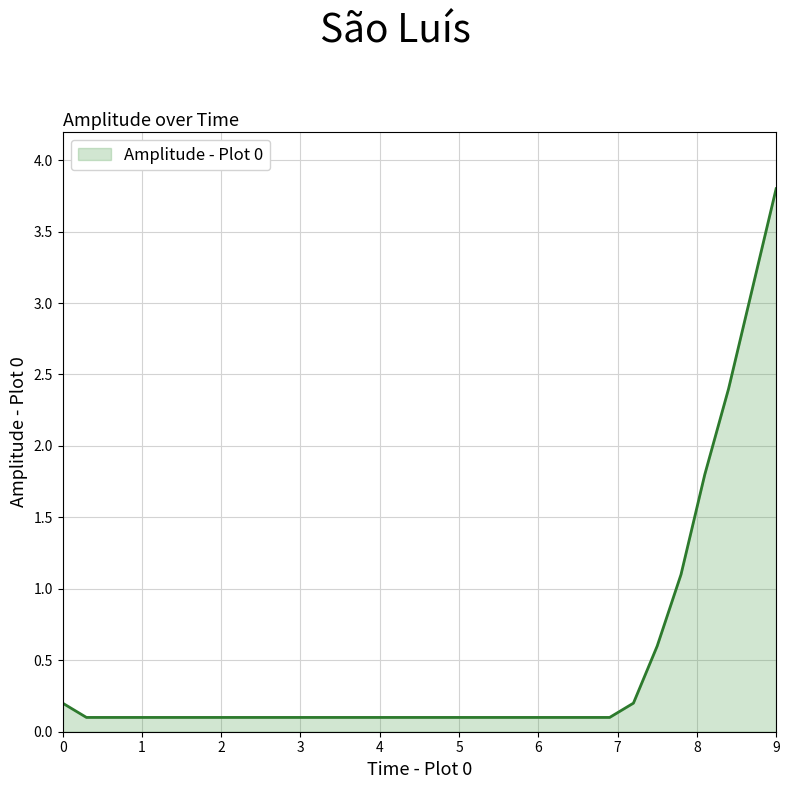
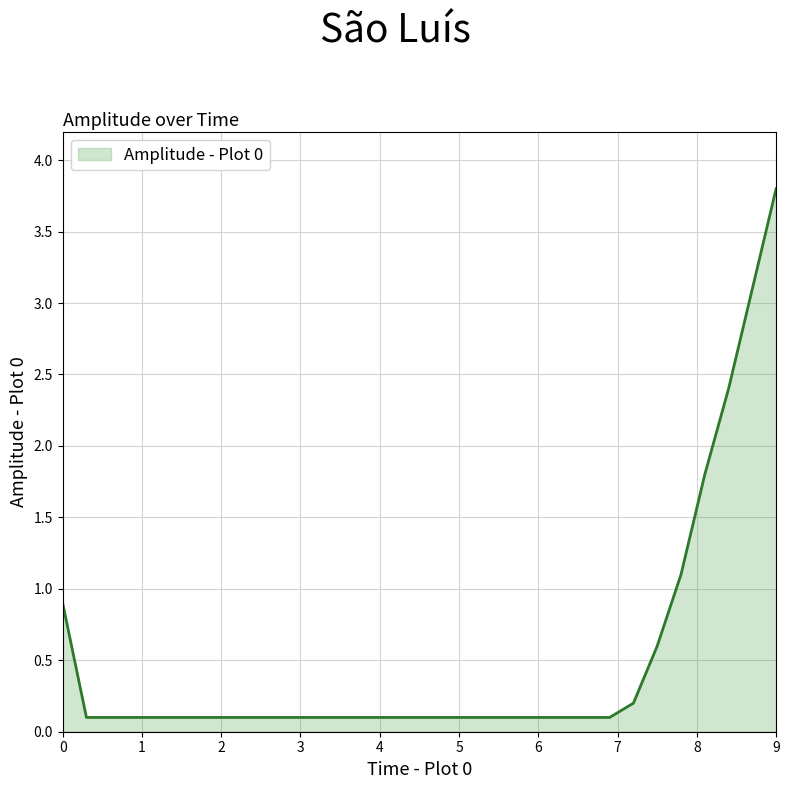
0: 0.2 -> 0.9
